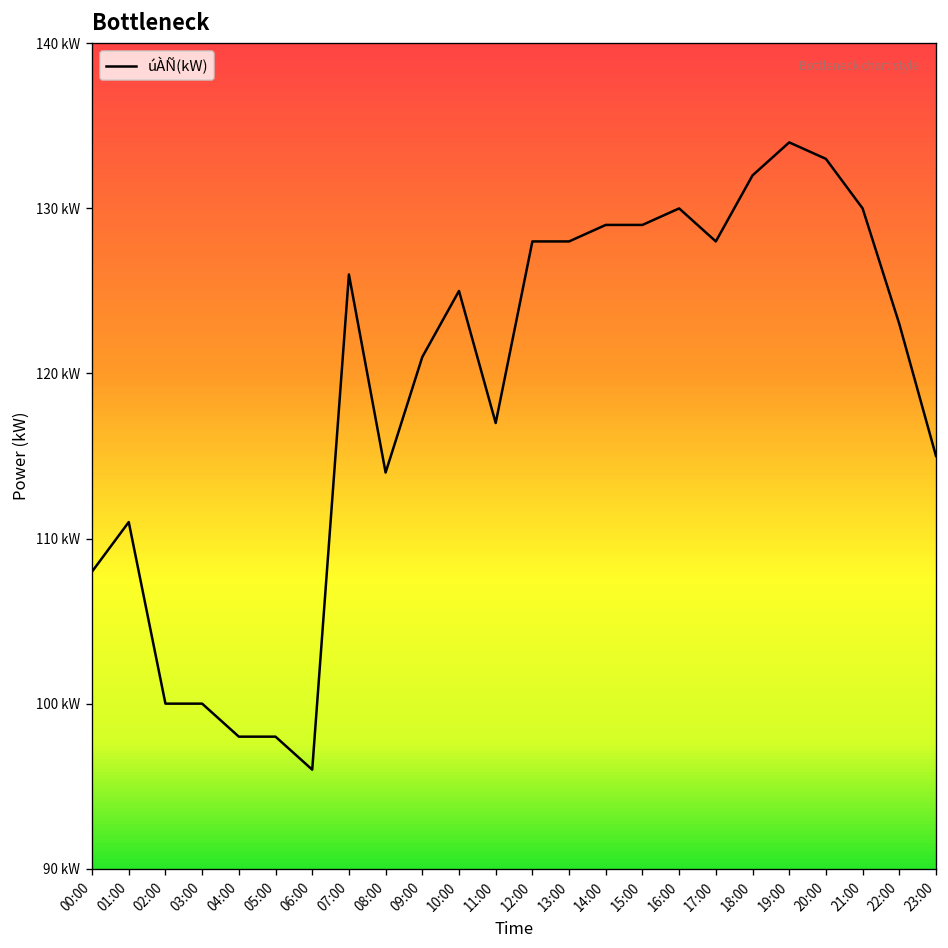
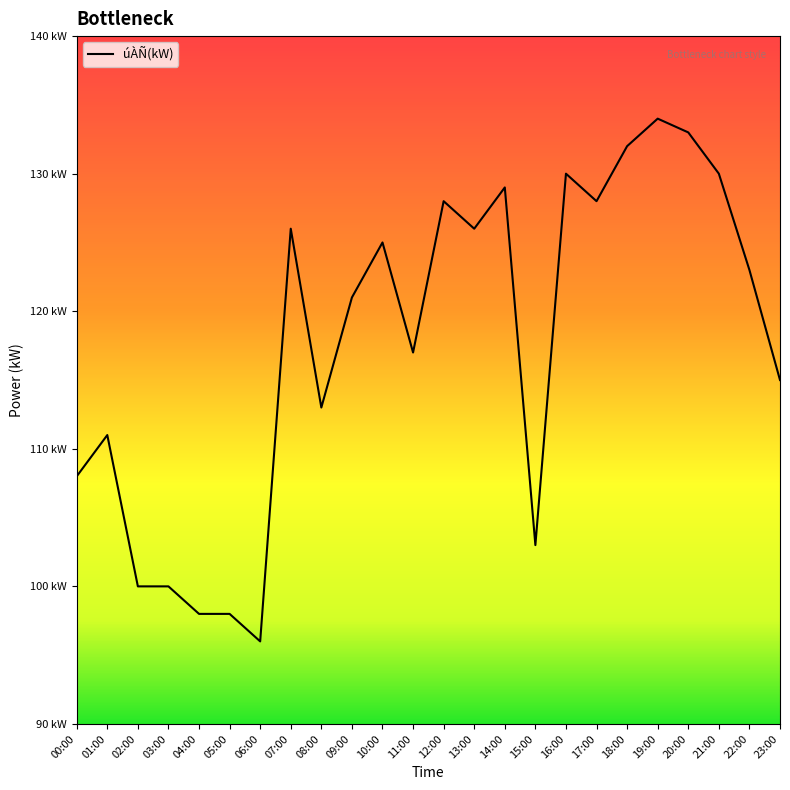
08:00: 114 kW -> 113 kW
13:00: 128 kW -> 126 kW
15:00: 129 kW -> 103 kW
